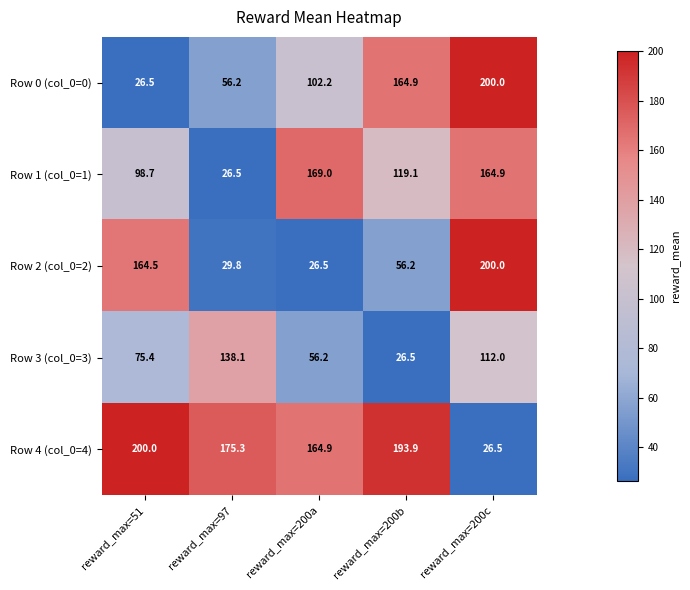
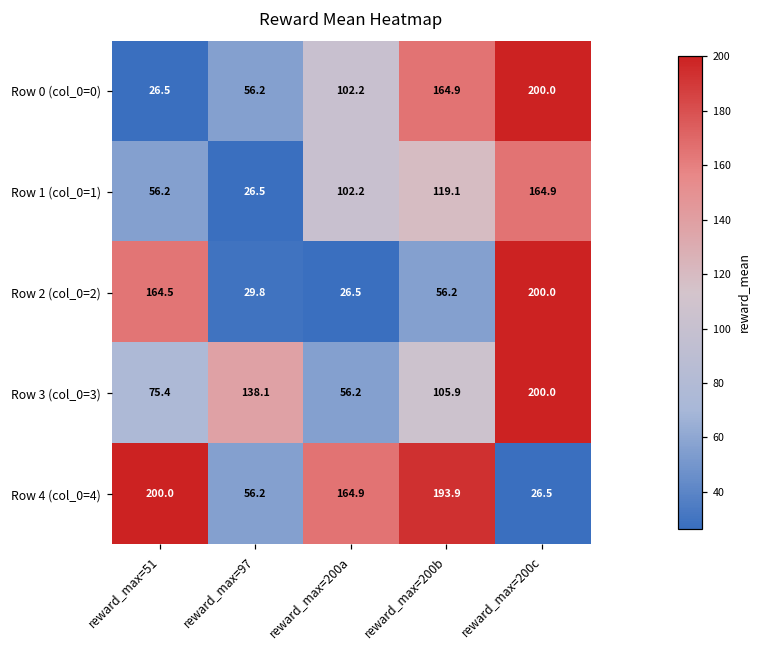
Row 1 (col_0=1), reward_max=51: 98.7 -> 56.2
Row 1 (col_0=1), reward_max=200a: 169.0 -> 102.2
Row 3 (col_0=3), reward_max=200b: 26.5 -> 105.9
Row 3 (col_0=3), reward_max=200c: 112.0 -> 200.0
Row 4 (col_0=4), reward_max=97: 175.3 -> 56.2
